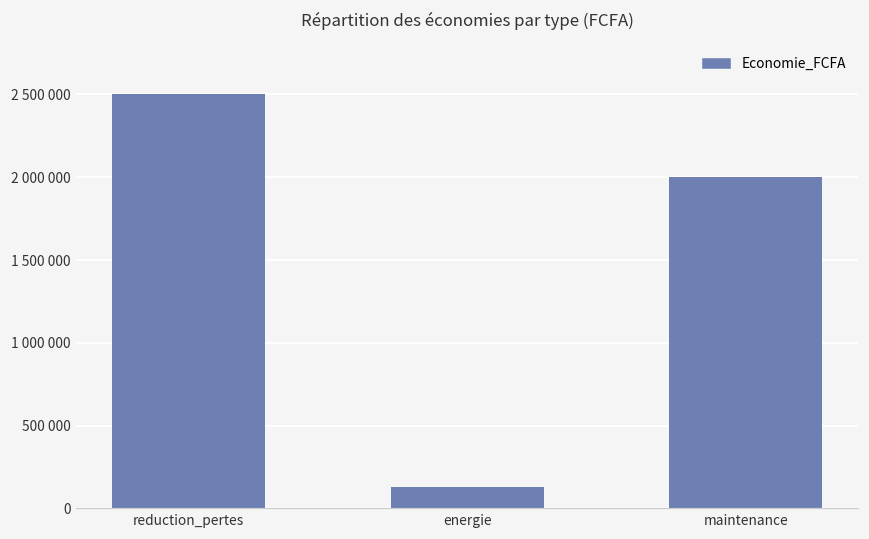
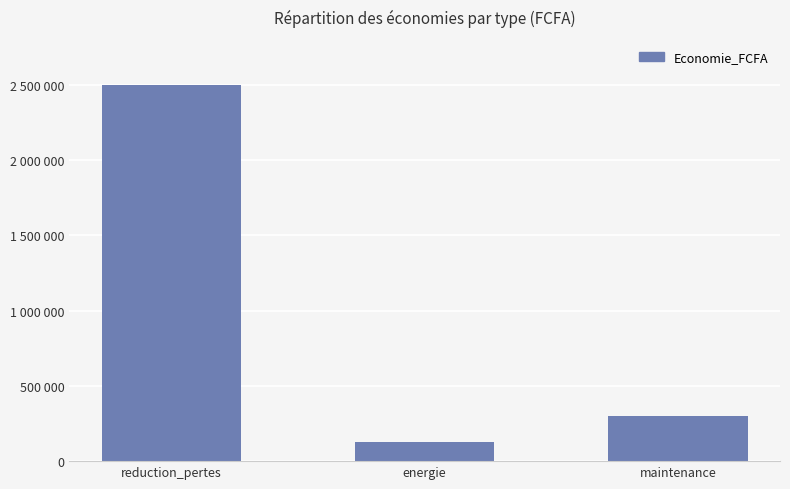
maintenance: 2000000 -> 300000
